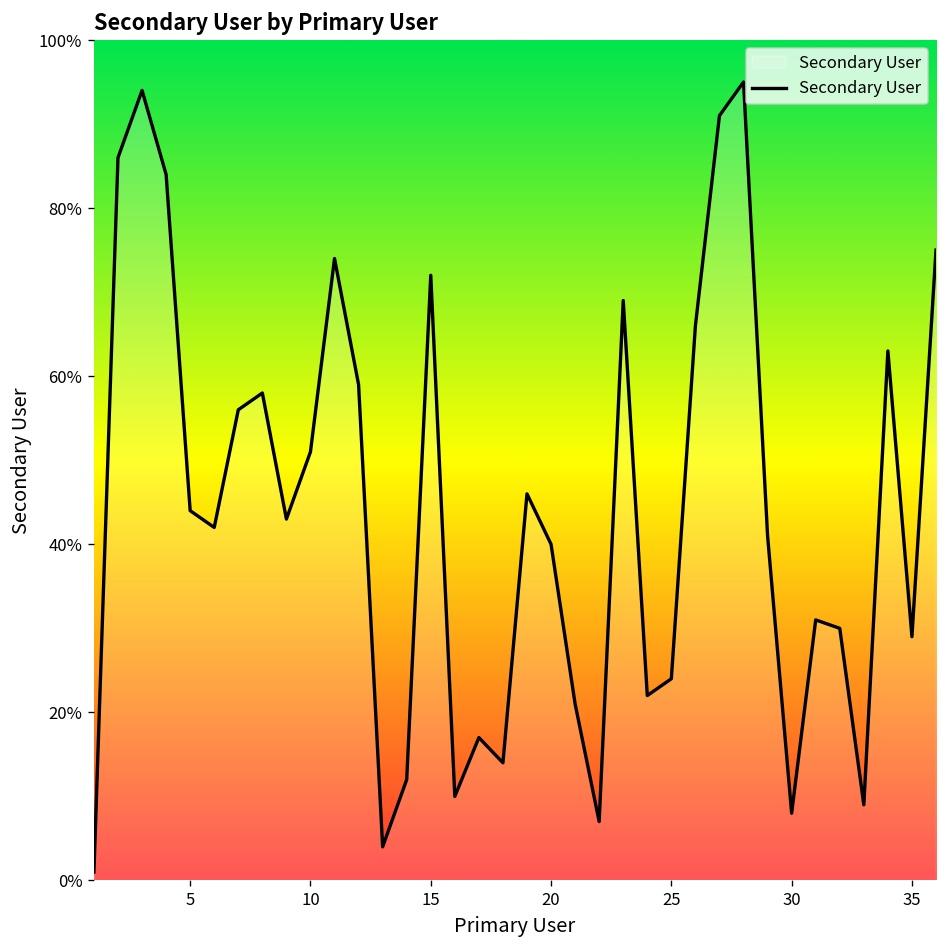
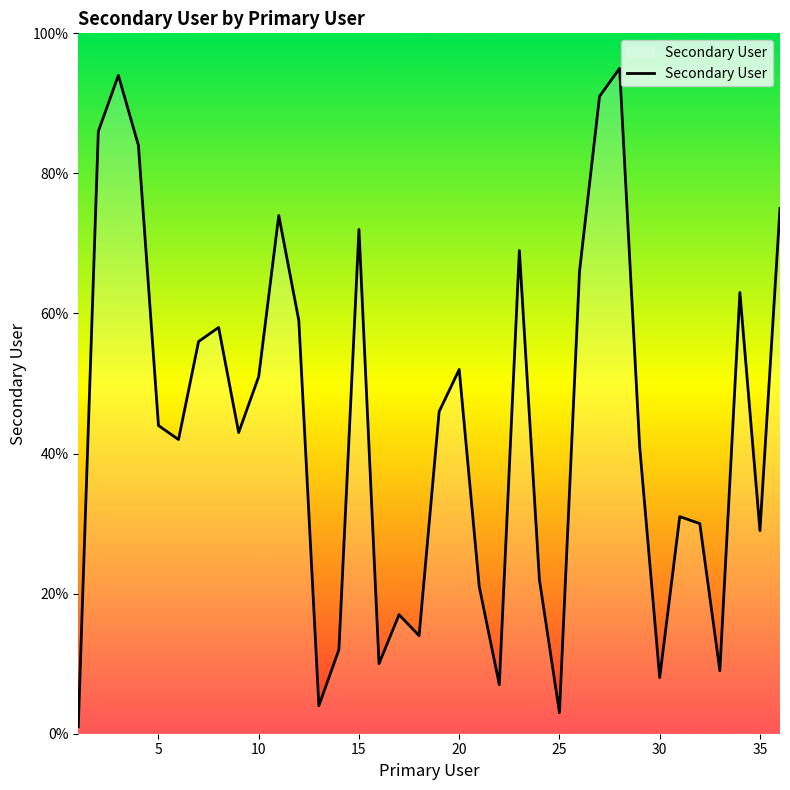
20: 40% -> 52%
25: 24% -> 3%
